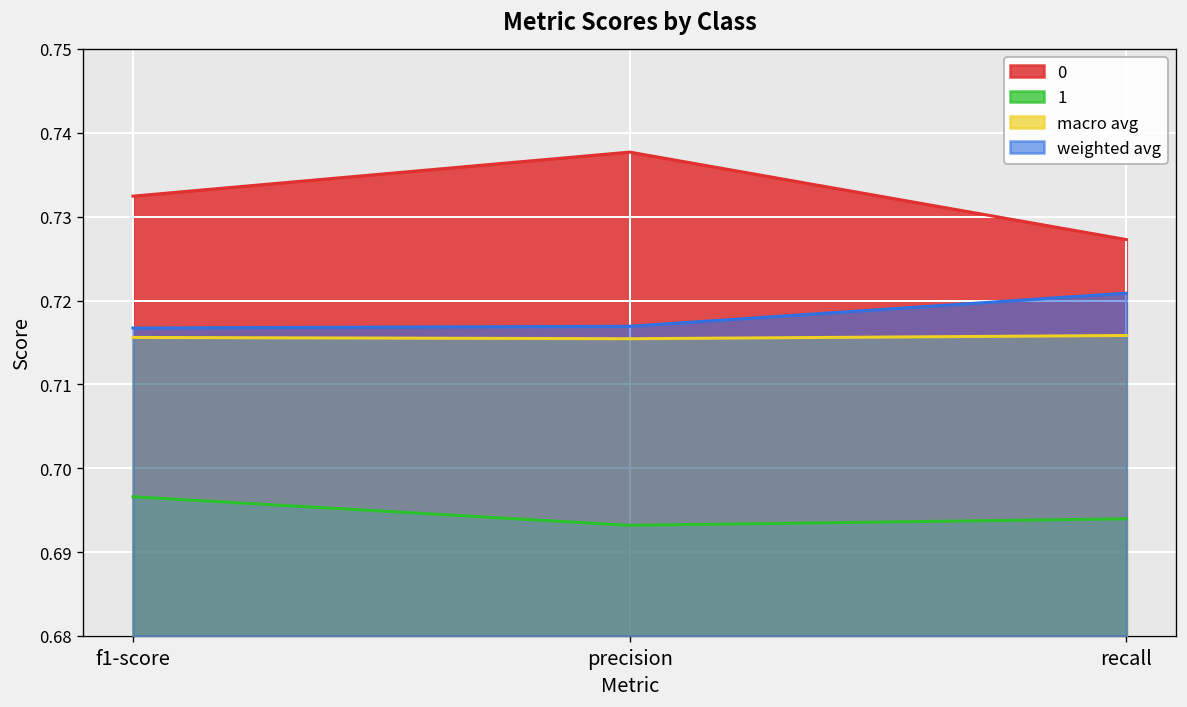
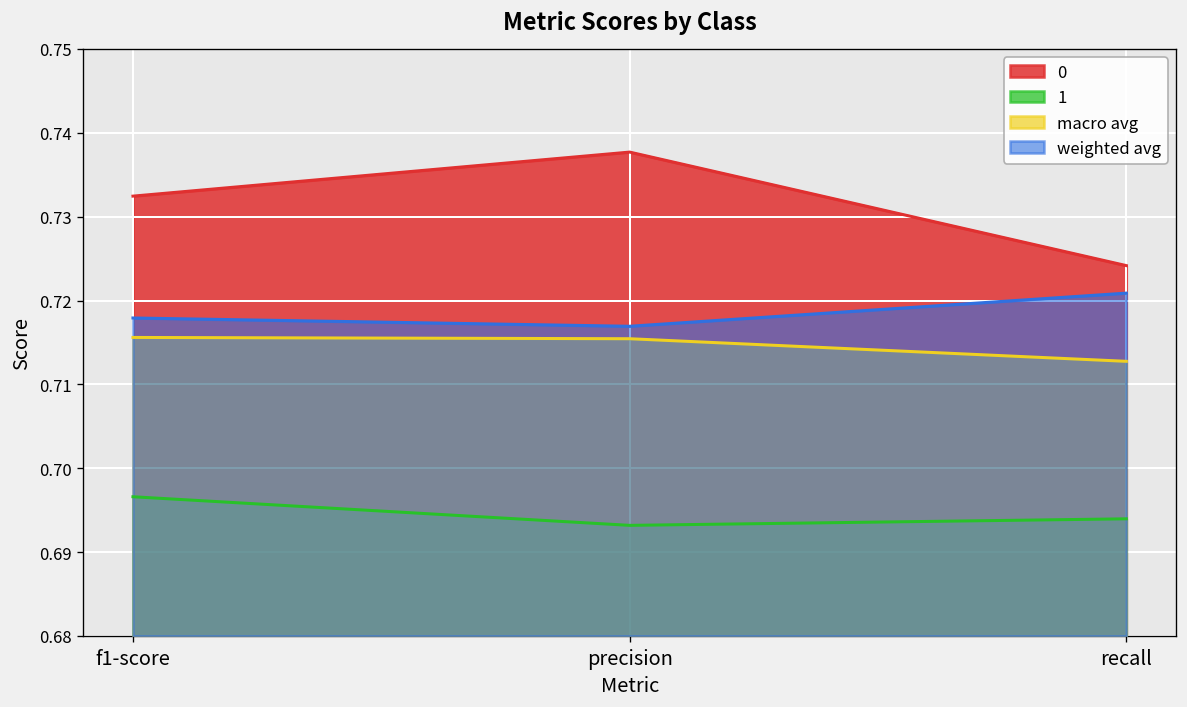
weighted avg, f1-score: 0.717 -> 0.718
0, recall: 0.727 -> 0.724
macro avg, recall: 0.716 -> 0.713
